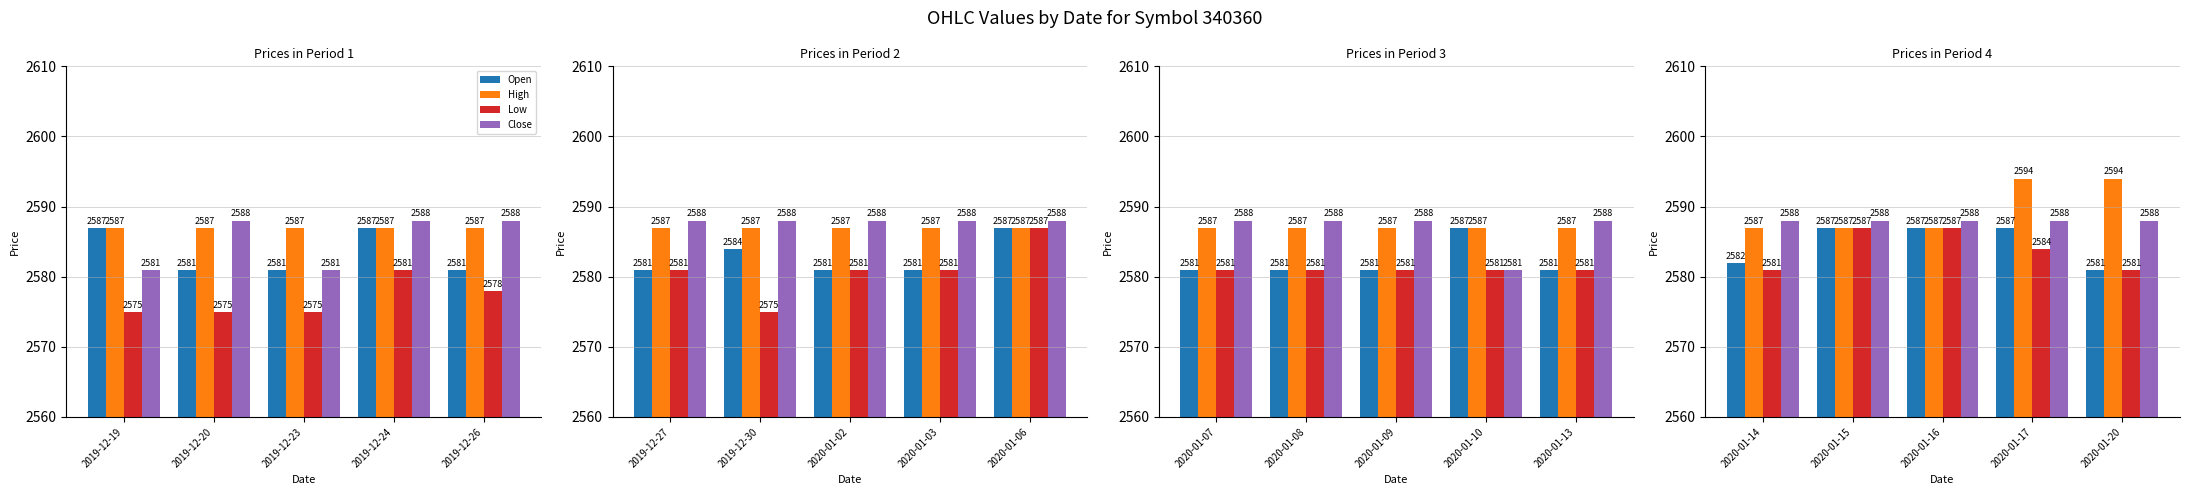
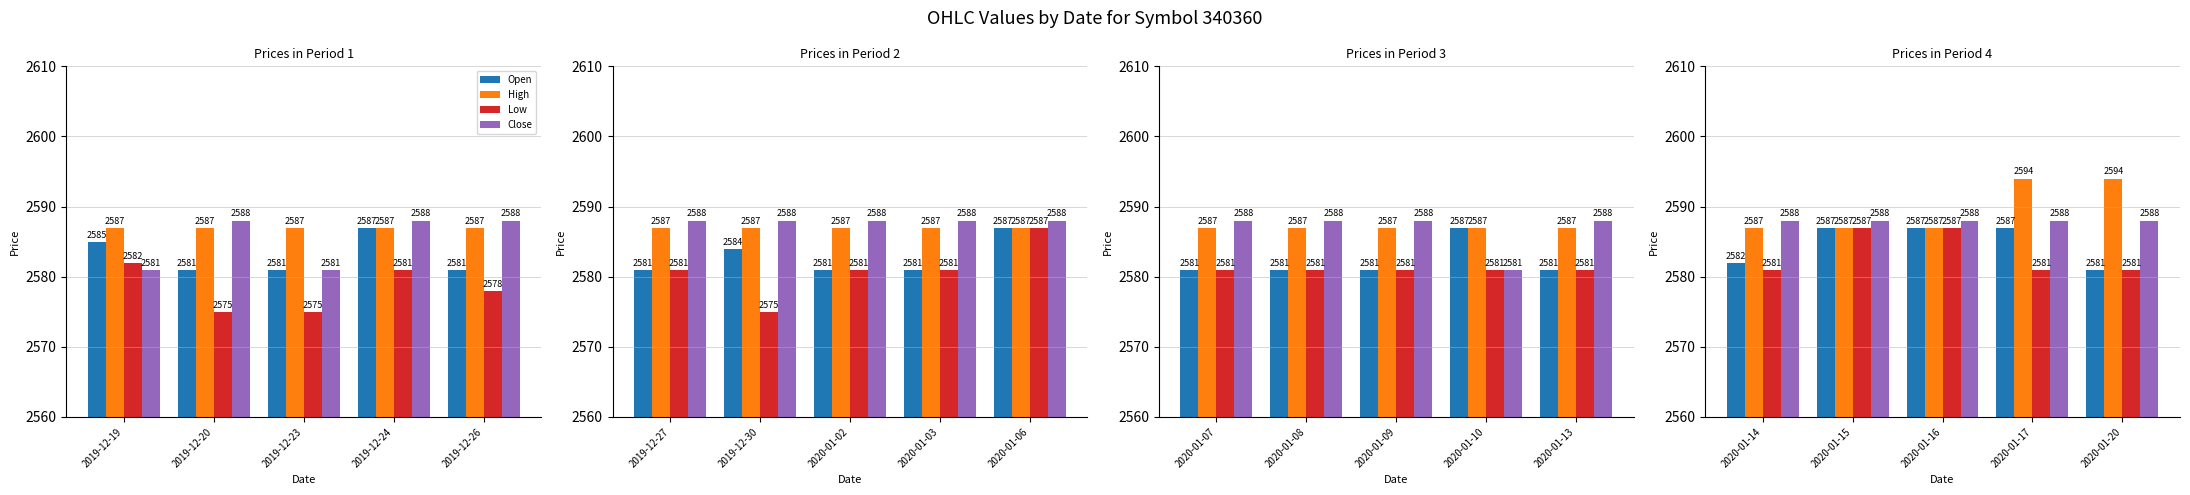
Prices in Period 1, Open, 2019-12-19: 2587 -> 2585
Prices in Period 1, Low, 2019-12-19: 2575 -> 2582
Prices in Period 4, Low, 2020-01-17: 2584 -> 2581
